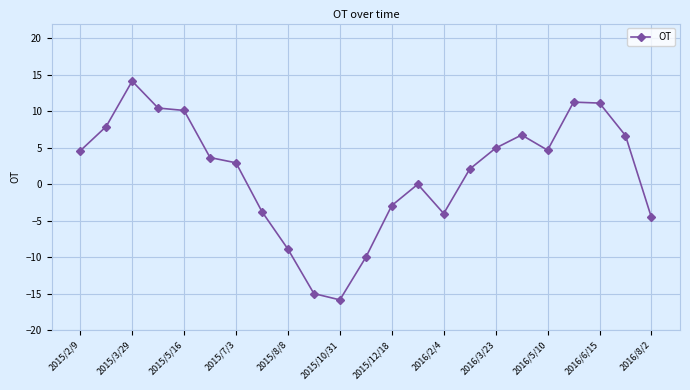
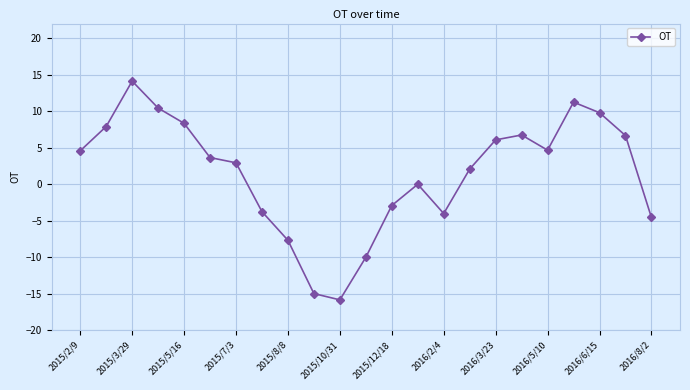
2015/5/16: 10 -> 8
2015/8/8: -9 -> -8
2016/3/23: 5 -> 6
2016/6/15: 11 -> 10
